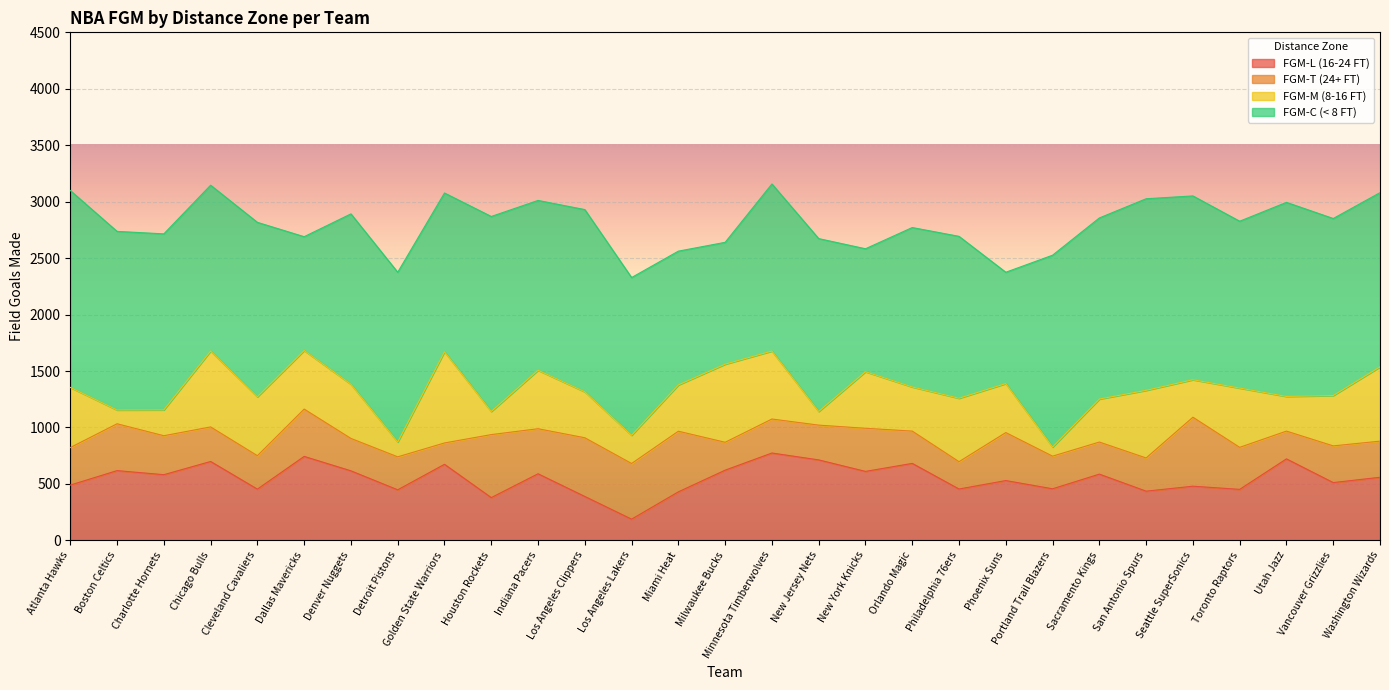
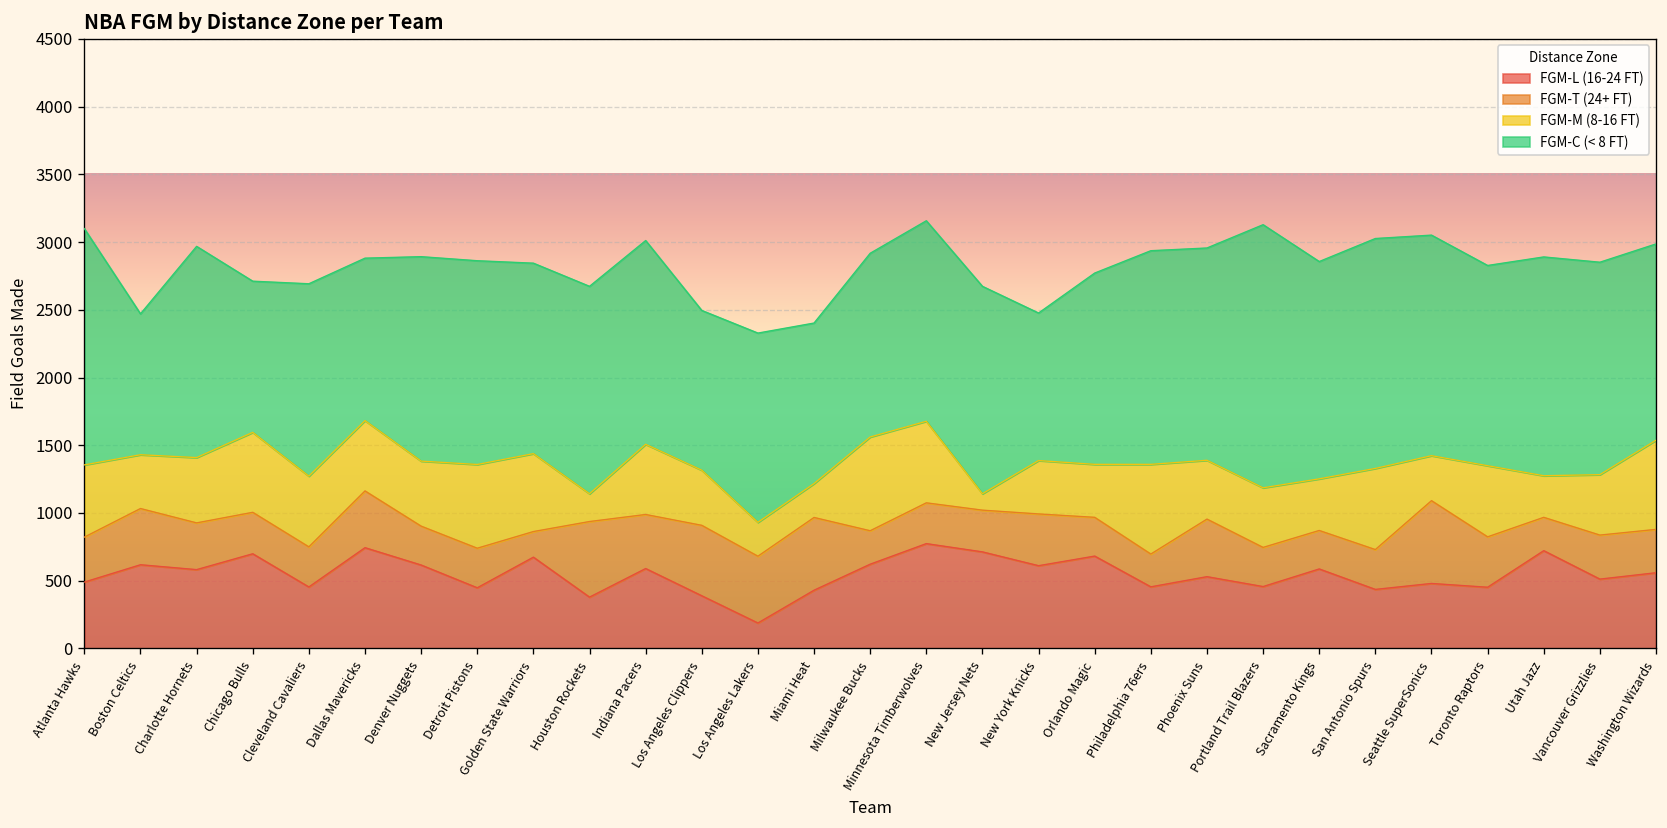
FGM-M (8-16 FT), Boston Celtics: 120 -> 400
FGM-C (< 8 FT), Boston Celtics: 1580 -> 1040
FGM-M (8-16 FT), Charlotte Hornets: 230 -> 480
FGM-M (8-16 FT), Chicago Bulls: 670 -> 590
FGM-C (< 8 FT), Chicago Bulls: 1470 -> 1120
FGM-C (< 8 FT), Cleveland Cavaliers: 1550 -> 1420
FGM-C (< 8 FT), Dallas Mavericks: 1010 -> 1200
FGM-M (8-16 FT), Detroit Pistons: 130 -> 620
FGM-M (8-16 FT), Golden State Warriors: 810 -> 580
FGM-C (< 8 FT), Houston Rockets: 1730 -> 1530
FGM-C (< 8 FT), Los Angeles Clippers: 1610 -> 1180
FGM-M (8-16 FT), Miami Heat: 410 -> 250
FGM-C (< 8 FT), Milwaukee Bucks: 1080 -> 1360
FGM-M (8-16 FT), New York Knicks: 500 -> 390
FGM-M (8-16 FT), Philadelphia 76ers: 560 -> 660
FGM-C (< 8 FT), Philadelphia 76ers: 1430 -> 1580
FGM-C (< 8 FT), Phoenix Suns: 990 -> 1570
FGM-M (8-16 FT), Portland Trail Blazers: 80 -> 440
FGM-C (< 8 FT), Portland Trail Blazers: 1700 -> 1940
FGM-C (< 8 FT), Utah Jazz: 1720 -> 1620
FGM-C (< 8 FT), Washington Wizards: 1540 -> 1450
